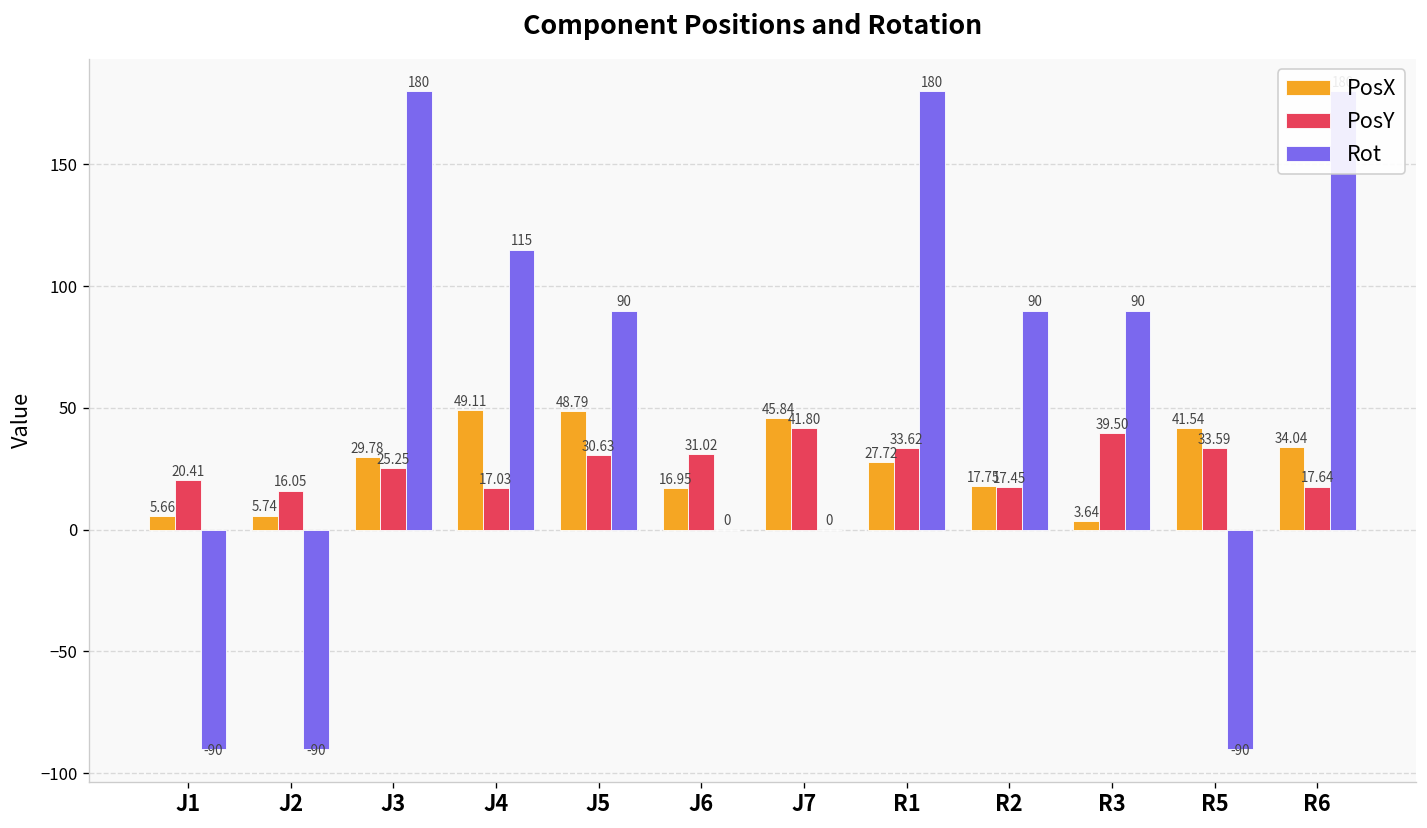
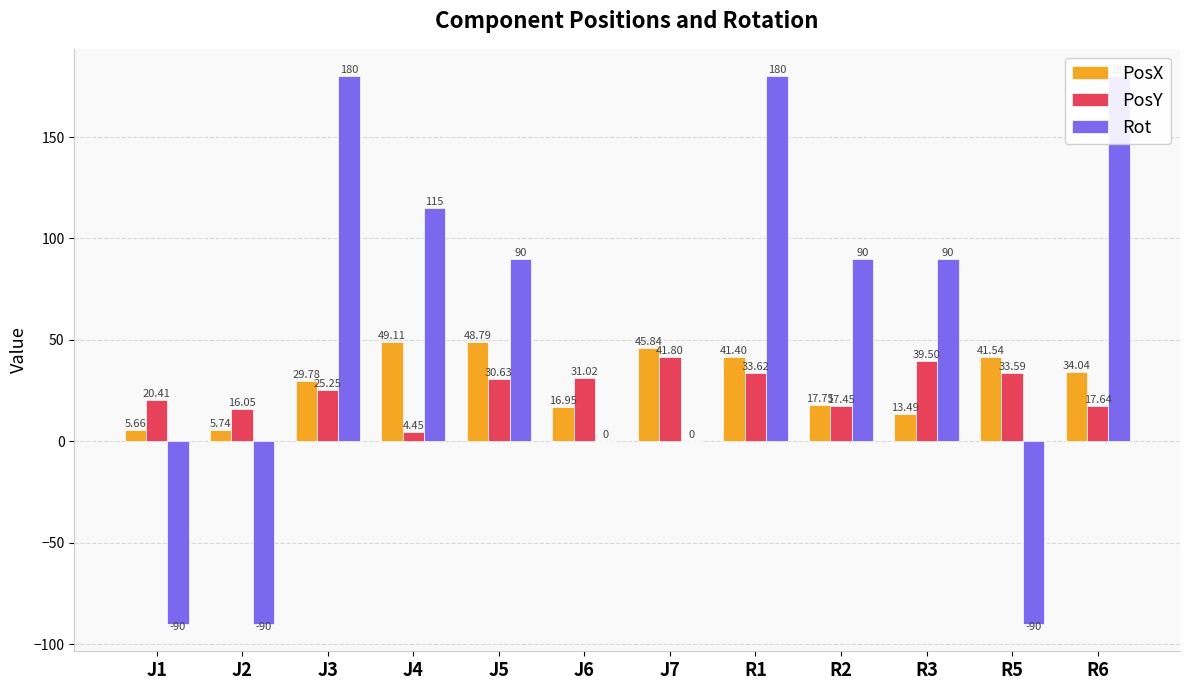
PosY, J4: 17.03 -> 4.45
PosX, R1: 27.72 -> 41.40
PosX, R3: 3.64 -> 13.49
